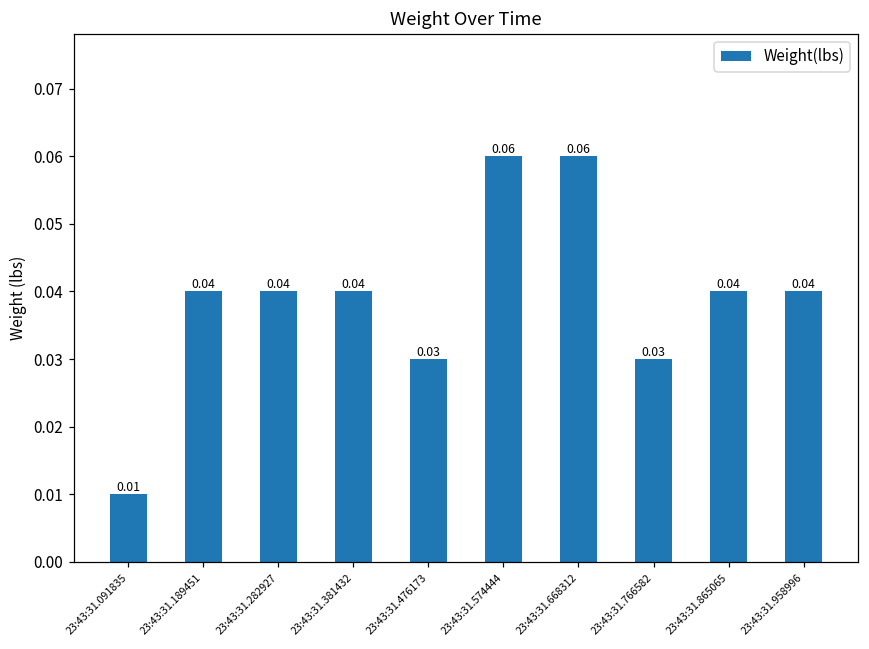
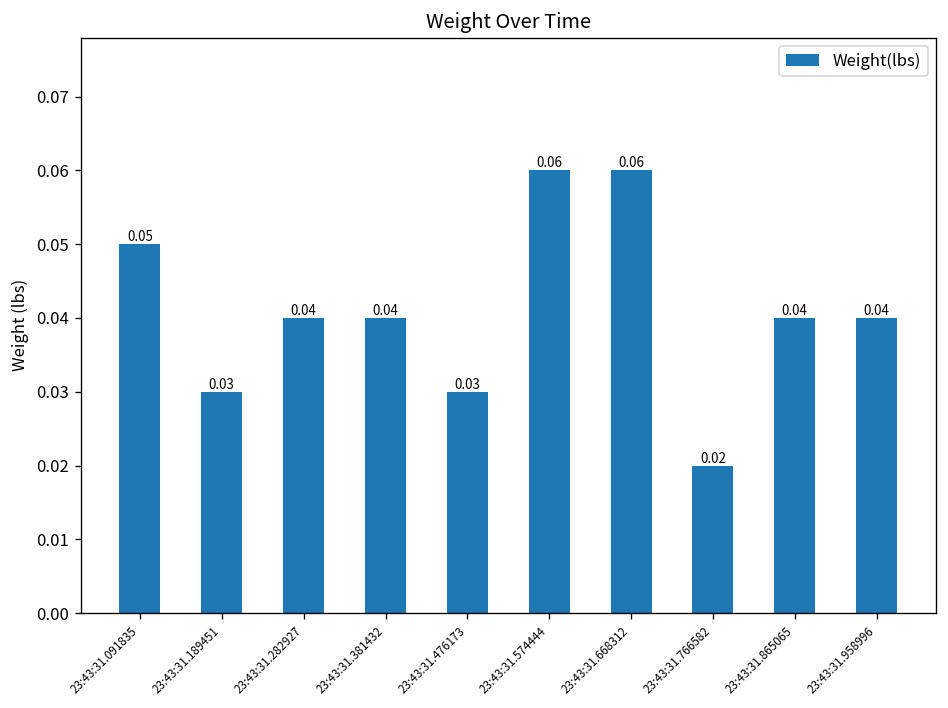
23:43:31.091835: 0.01 -> 0.05
23:43:31.189451: 0.04 -> 0.03
23:43:31.766582: 0.03 -> 0.02
